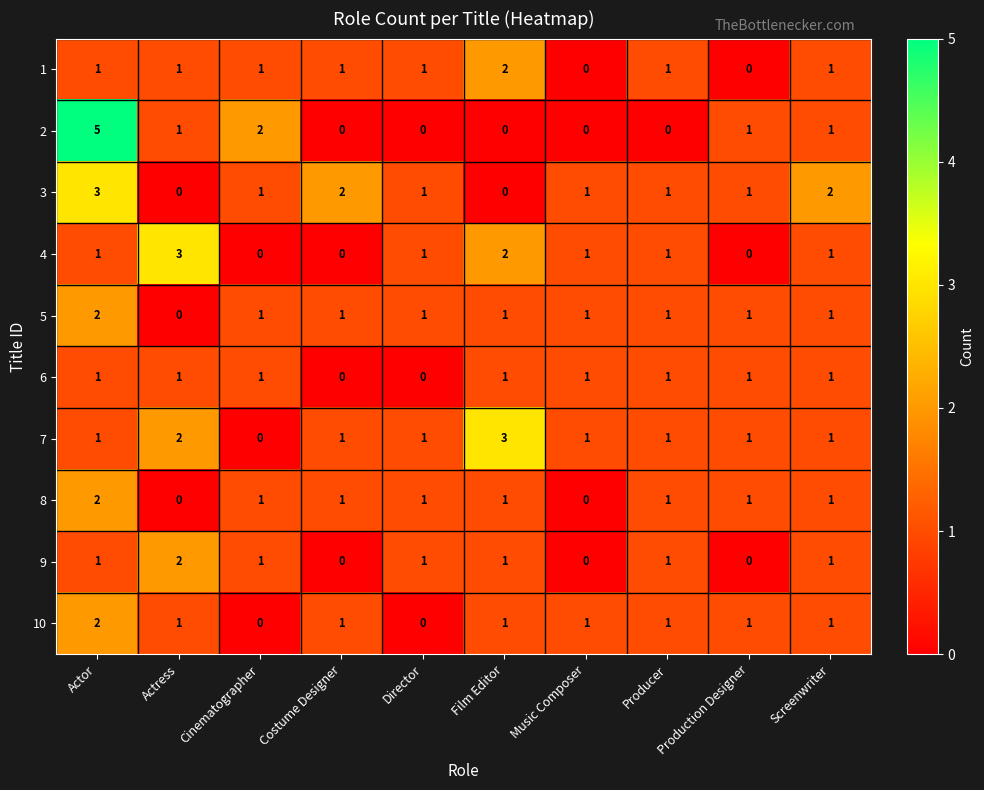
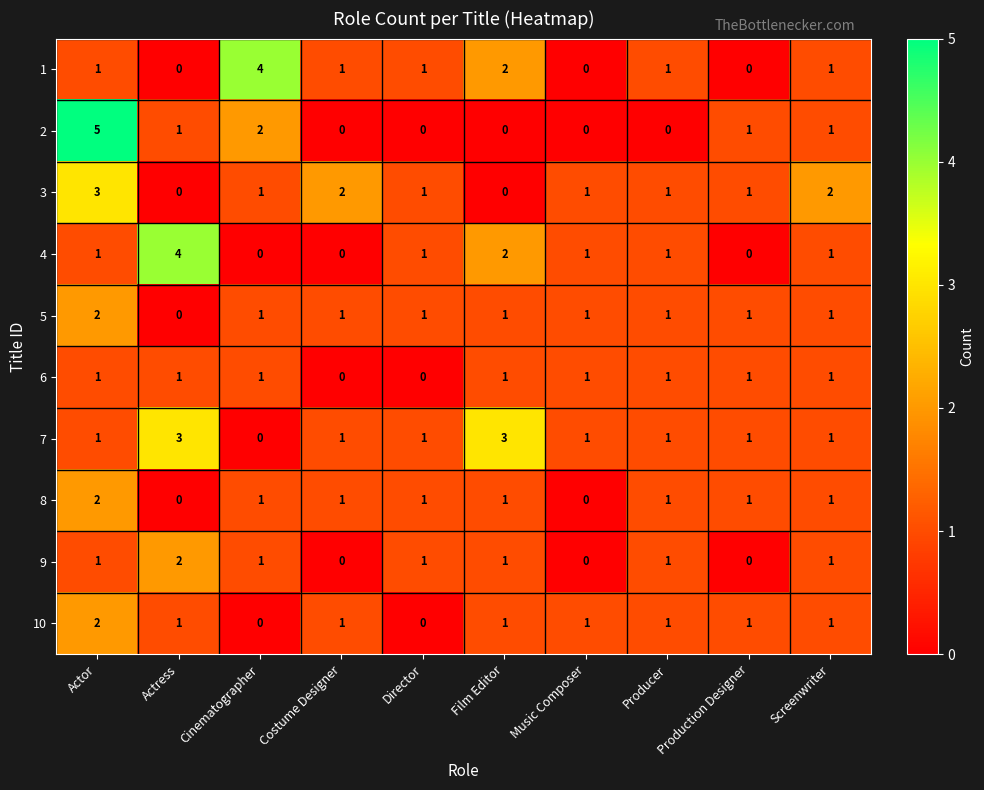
1, Actress: 1 -> 0
1, Cinematographer: 1 -> 4
4, Actress: 3 -> 4
7, Actress: 2 -> 3
